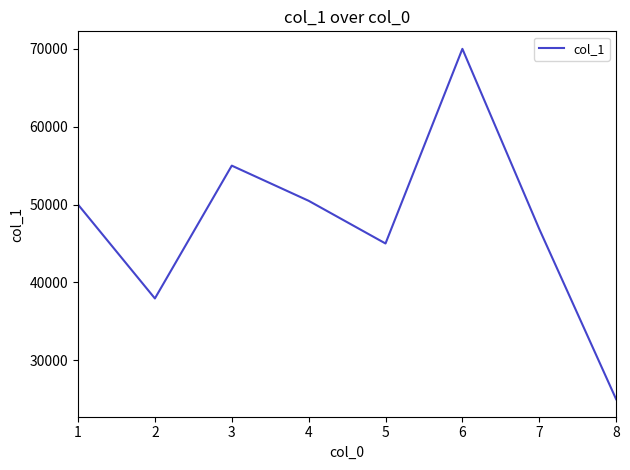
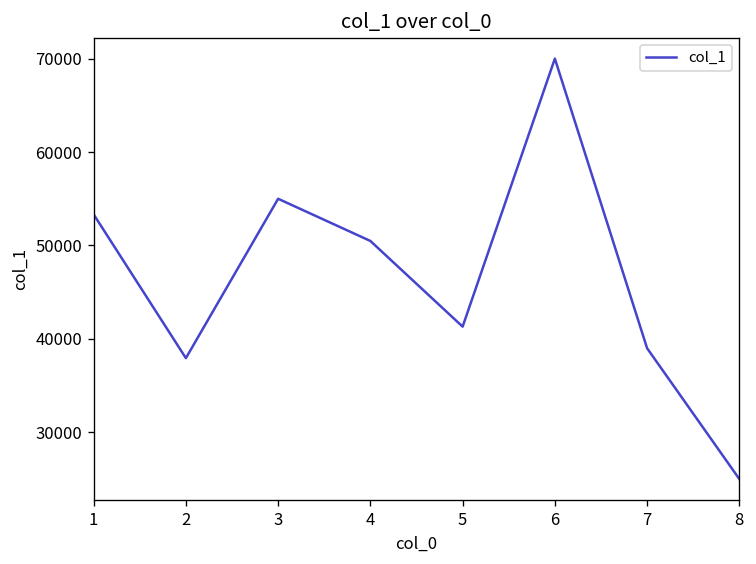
1: 50000 -> 53000
5: 45000 -> 41000
7: 47000 -> 39000
